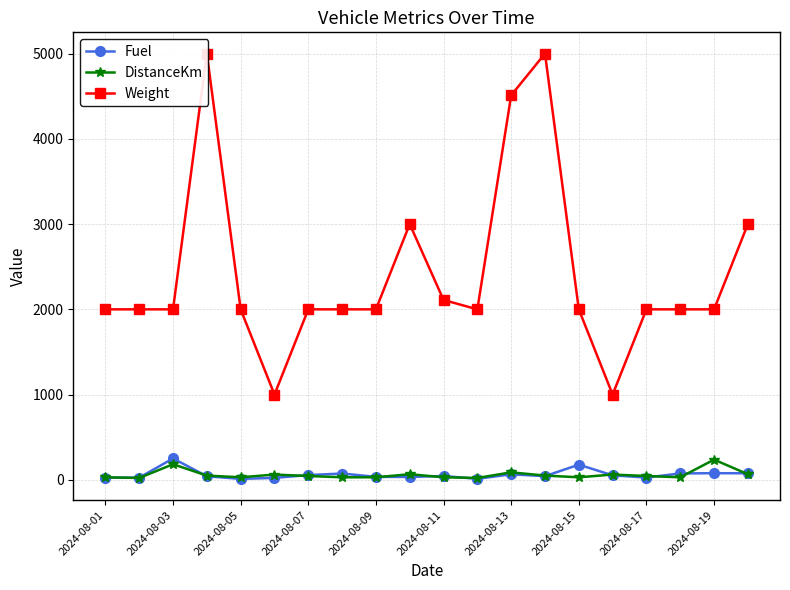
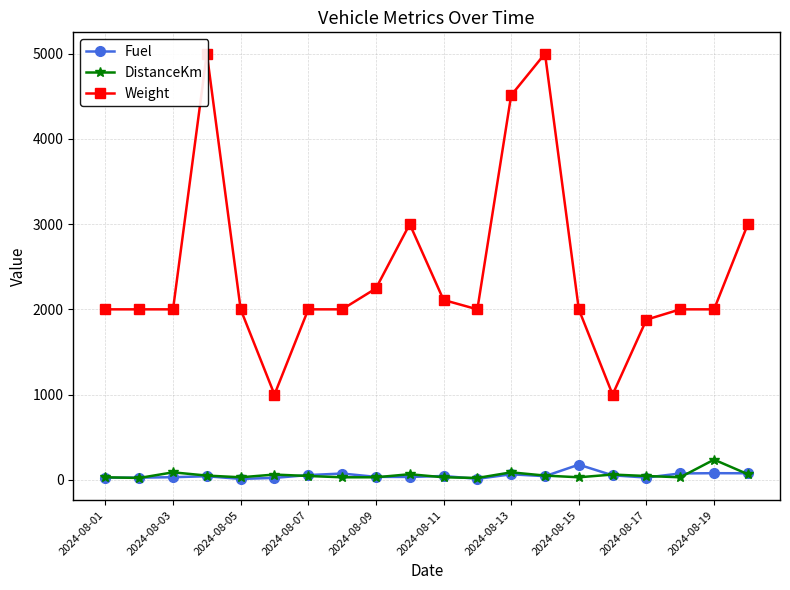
Fuel, 2024-08-03: 300 -> 0
DistanceKm, 2024-08-03: 200 -> 100
Weight, 2024-08-09: 2000 -> 2200
Weight, 2024-08-17: 2000 -> 1900
